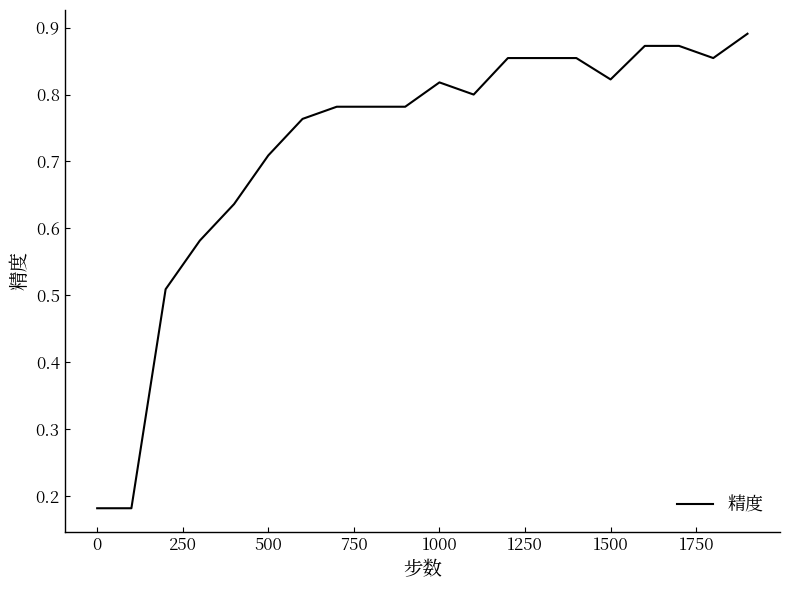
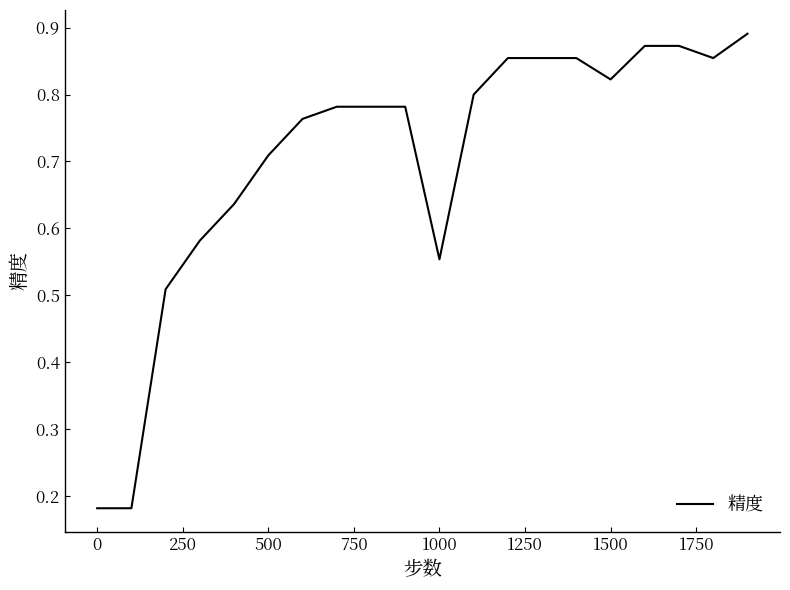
1000: 0.82 -> 0.55
